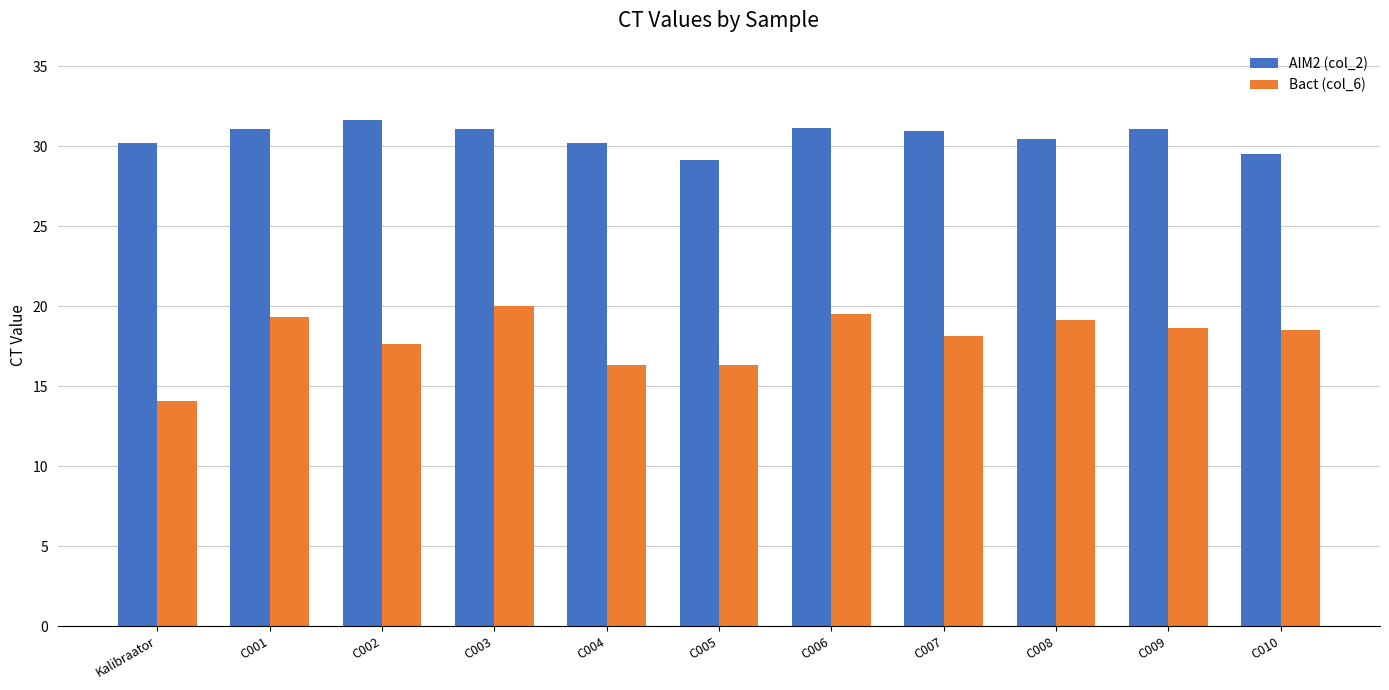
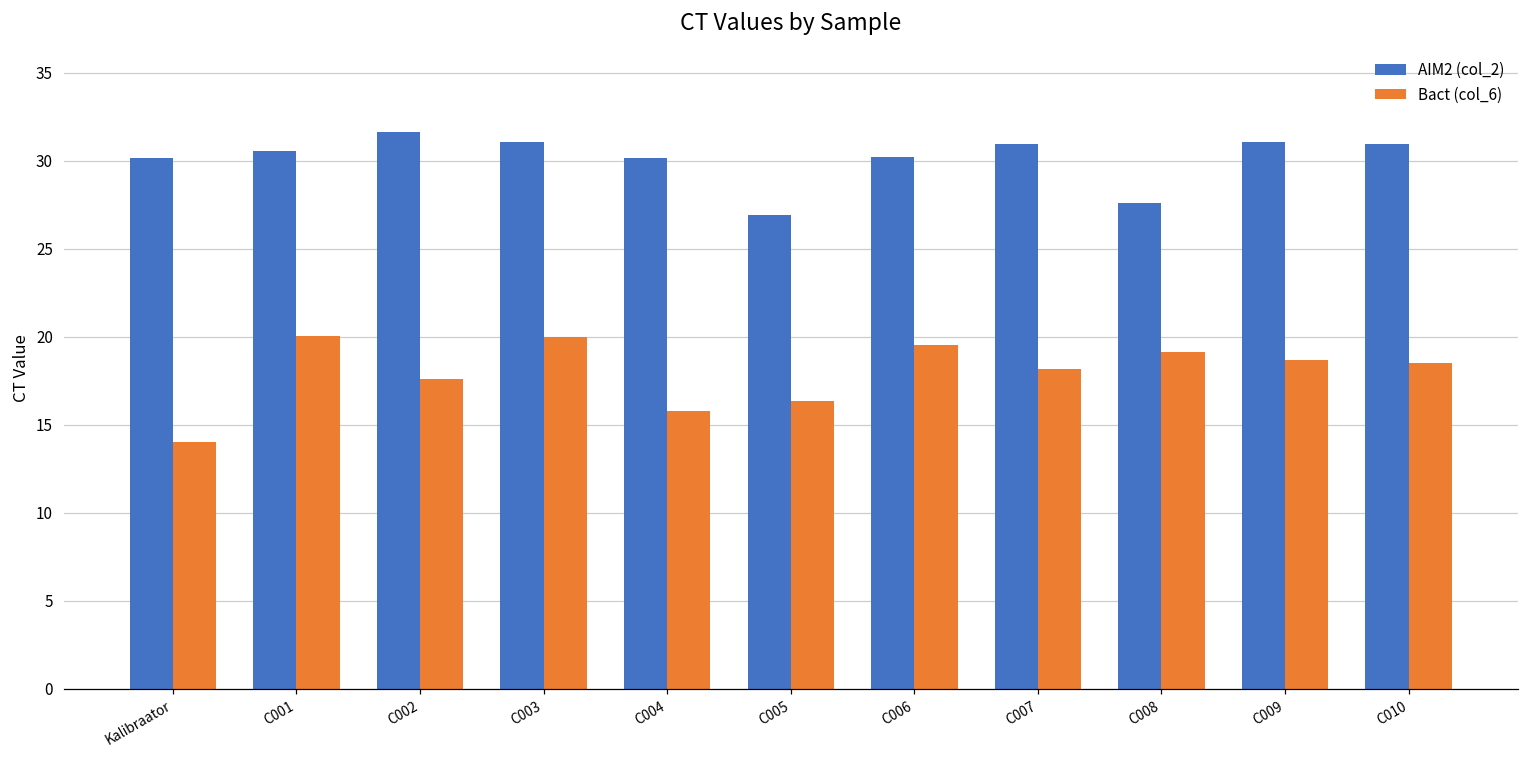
AIM2 (col_2), C001: 31.1 -> 30.6
Bact (col_6), C001: 19.3 -> 20.1
Bact (col_6), C004: 16.3 -> 15.8
AIM2 (col_2), C005: 29.1 -> 26.9
AIM2 (col_2), C006: 31.1 -> 30.2
AIM2 (col_2), C008: 30.4 -> 27.6
AIM2 (col_2), C010: 29.5 -> 31.0
